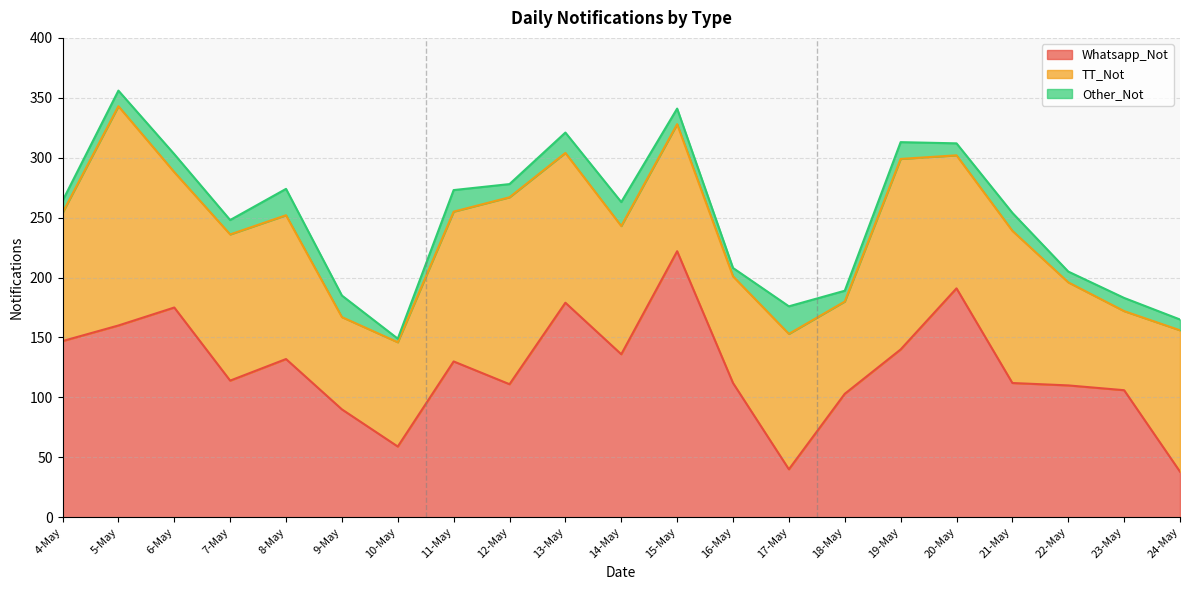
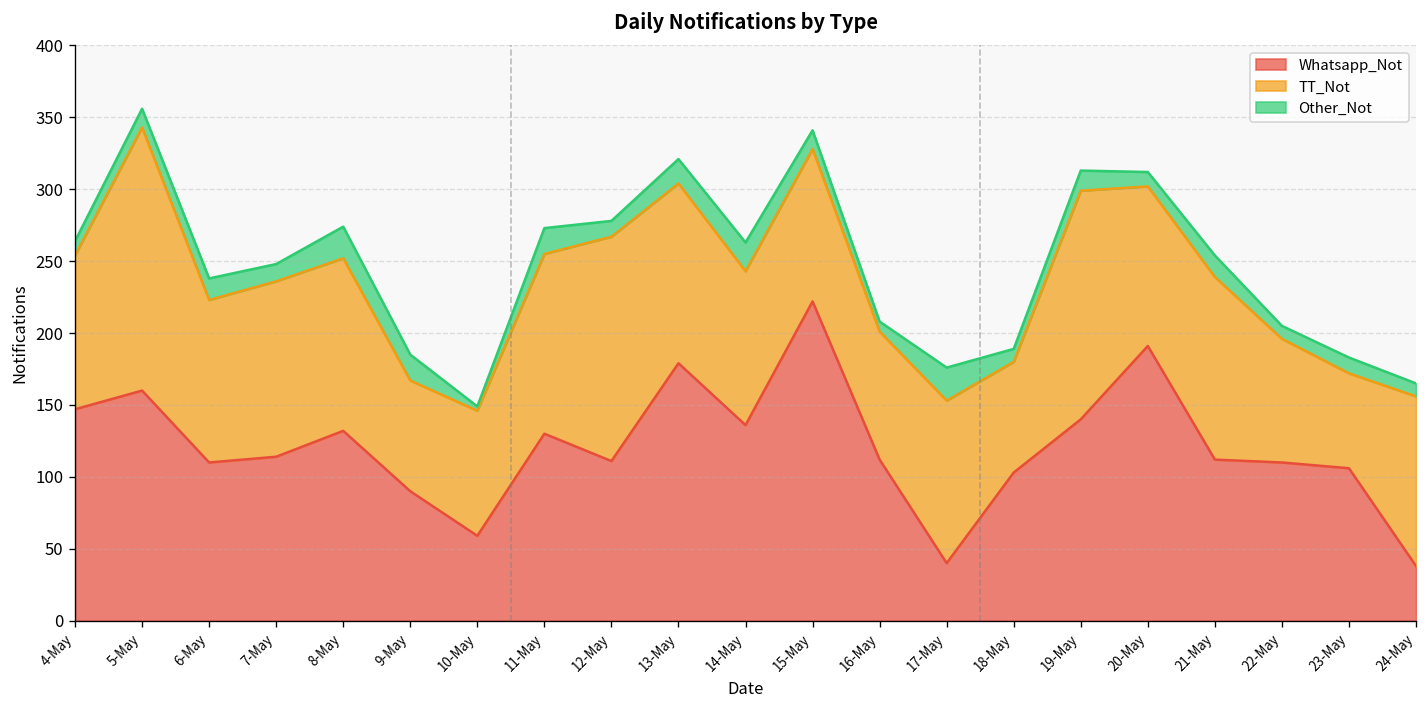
Whatsapp_Not, 6-May: 175 -> 110
